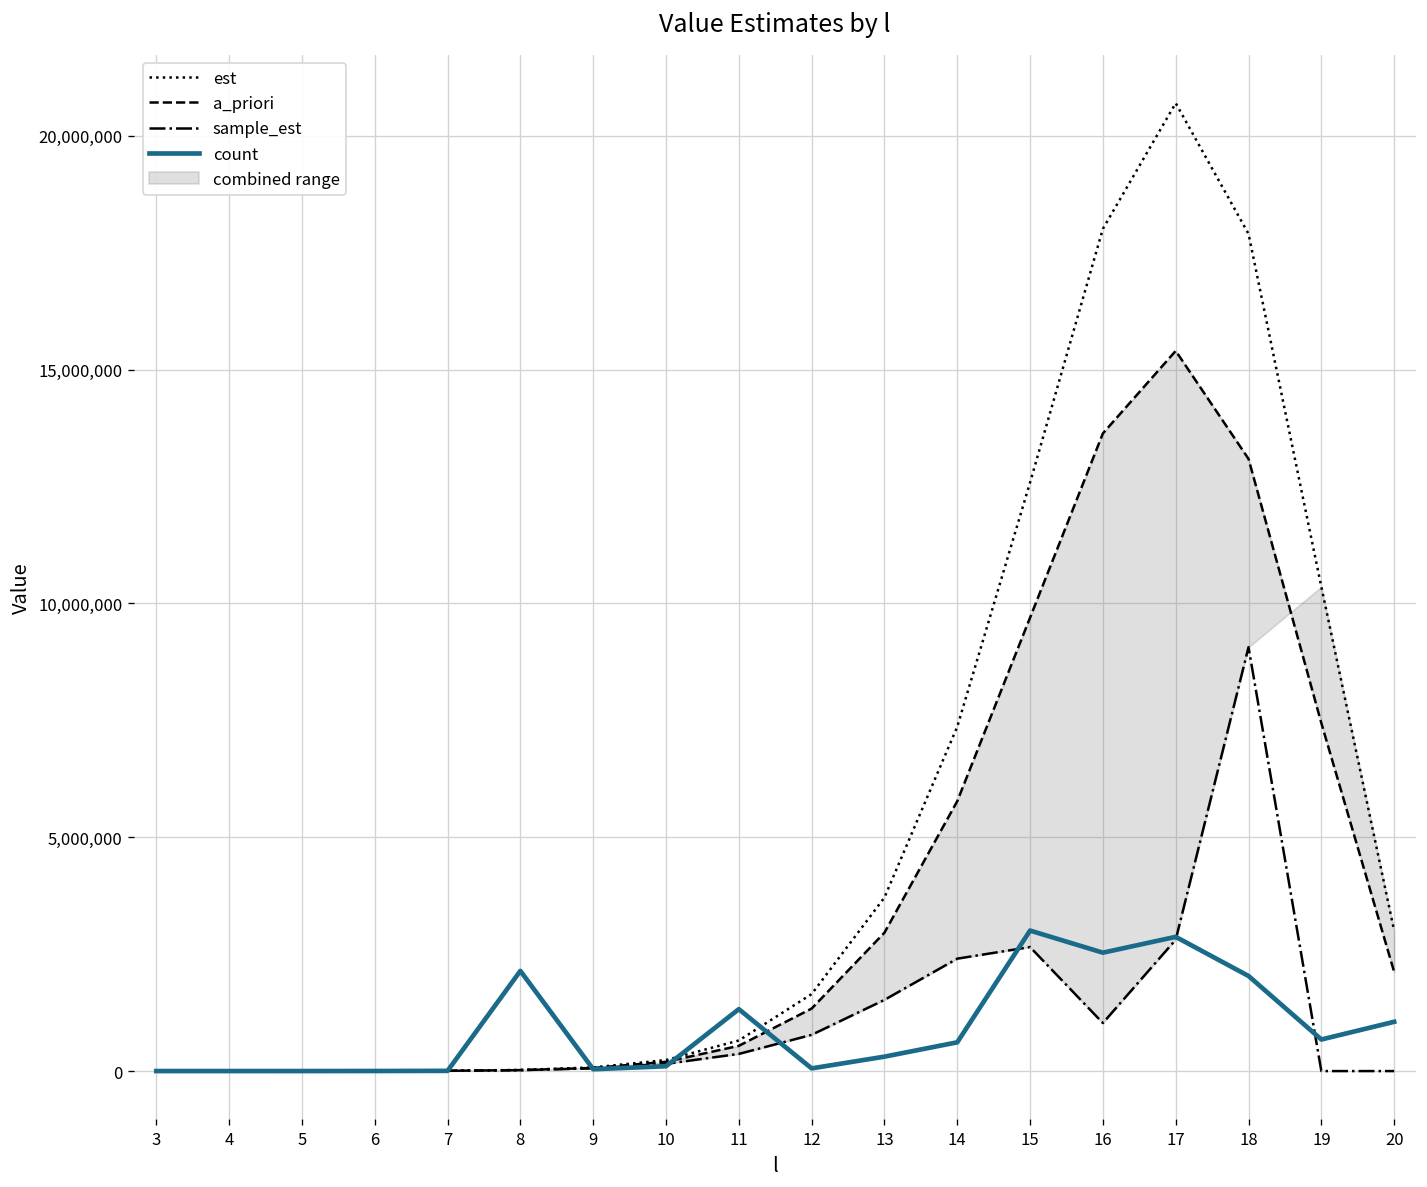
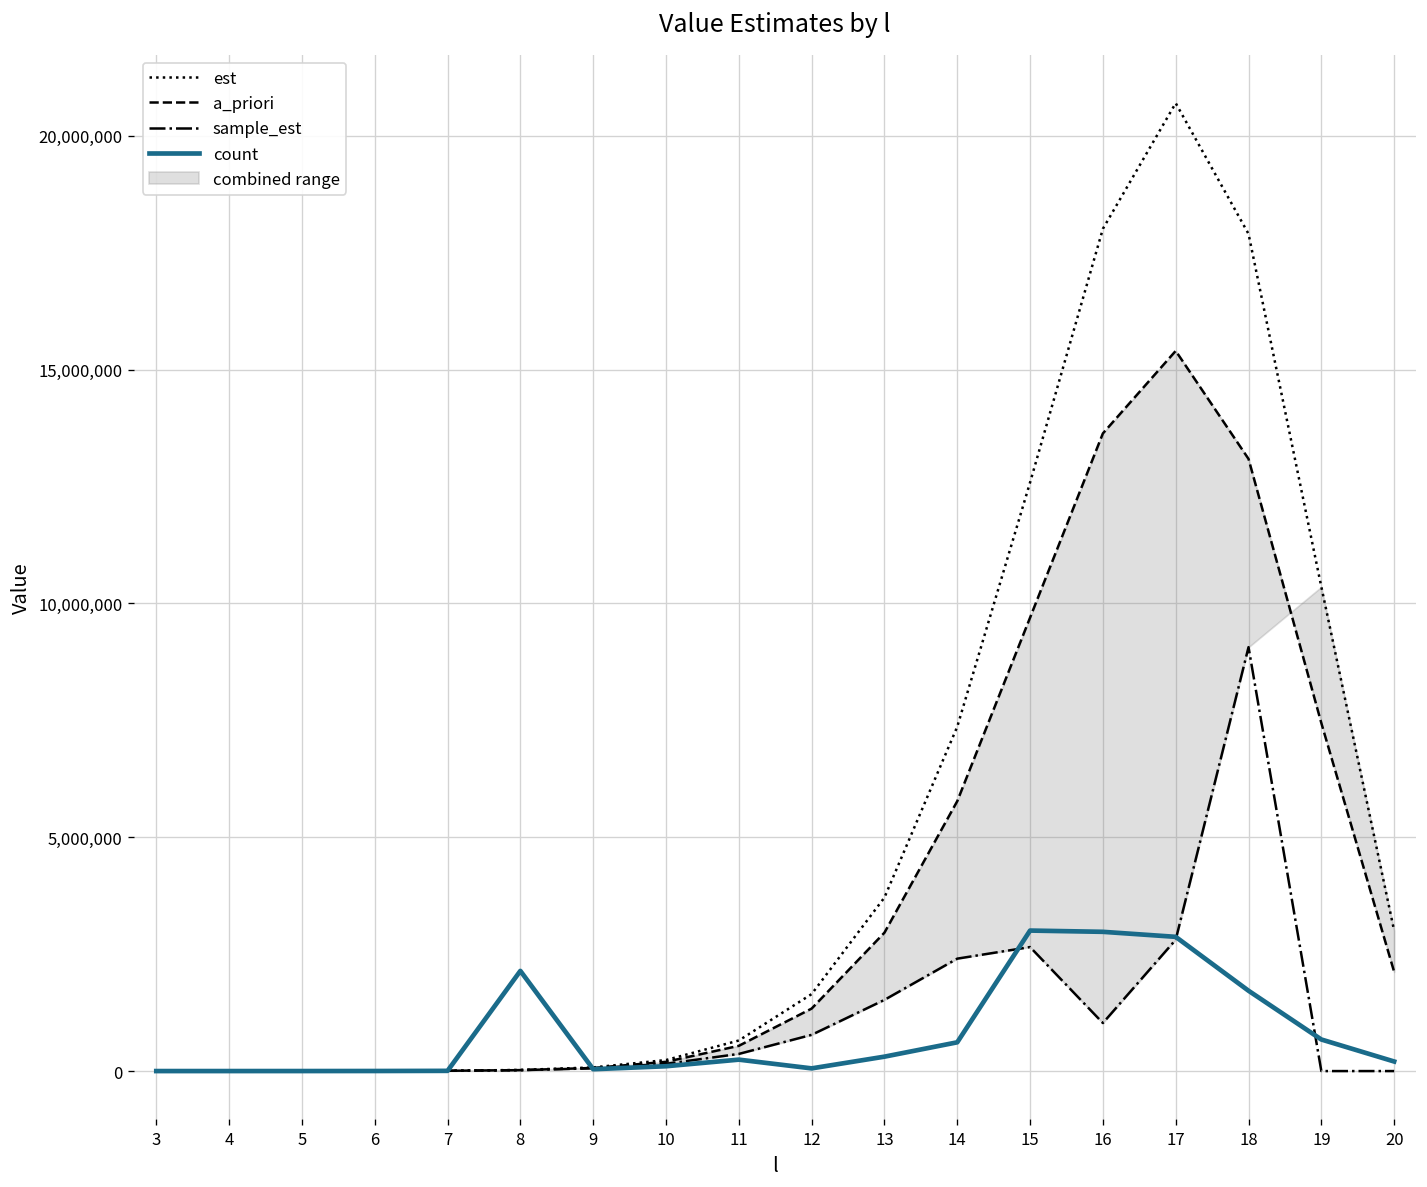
count, 11: 1,300,000 -> 200,000
count, 16: 2,500,000 -> 3,000,000
count, 18: 2,000,000 -> 1,700,000
count, 20: 1,100,000 -> 200,000
